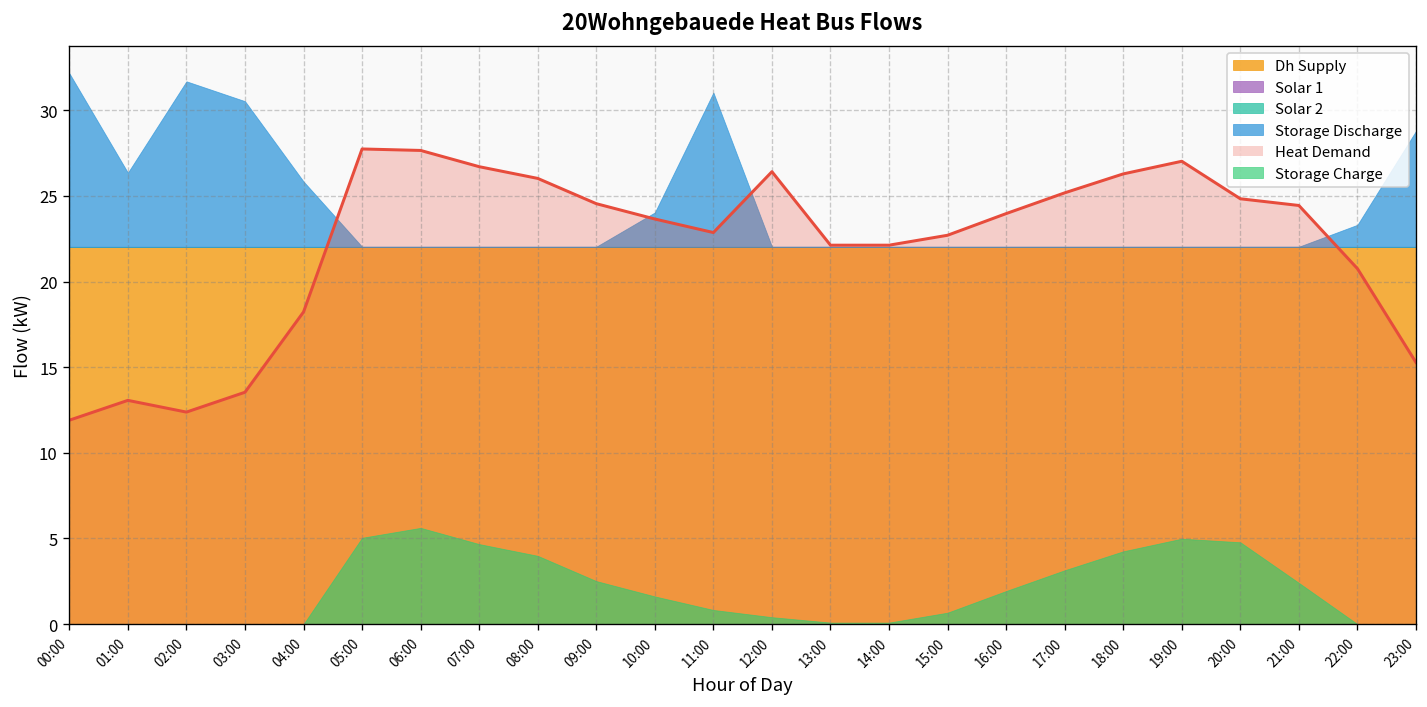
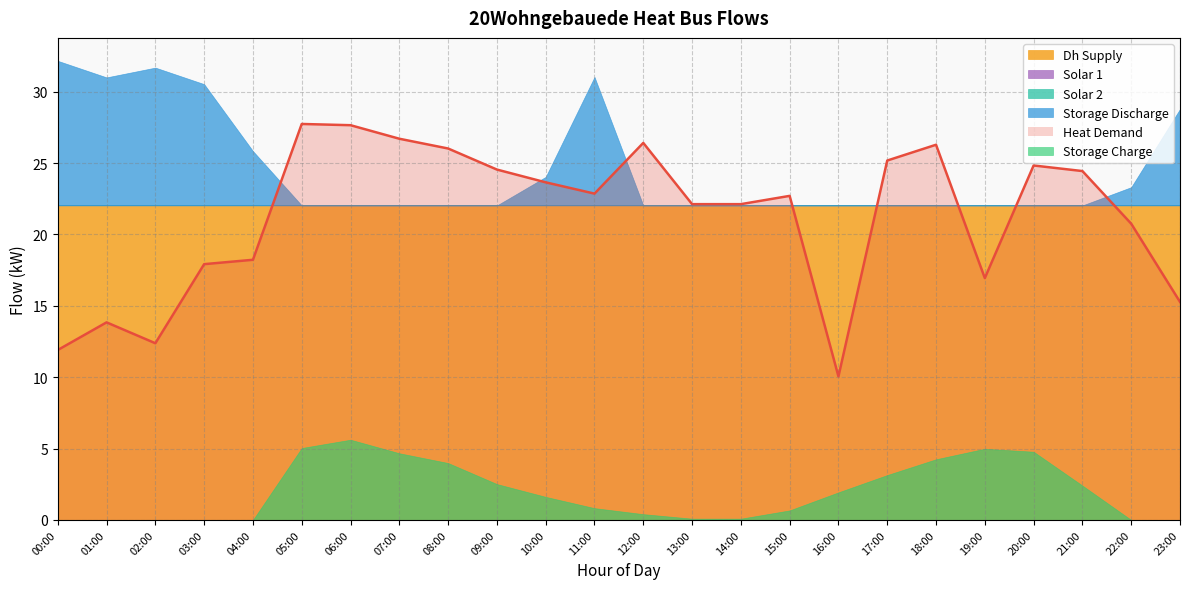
Storage Discharge, 01:00: 4.3 -> 9.0
Heat Demand, 01:00: 13.1 -> 13.8
Heat Demand, 03:00: 13.5 -> 17.9
Heat Demand, 16:00: 24.0 -> 10.1
Heat Demand, 19:00: 27.0 -> 16.9
